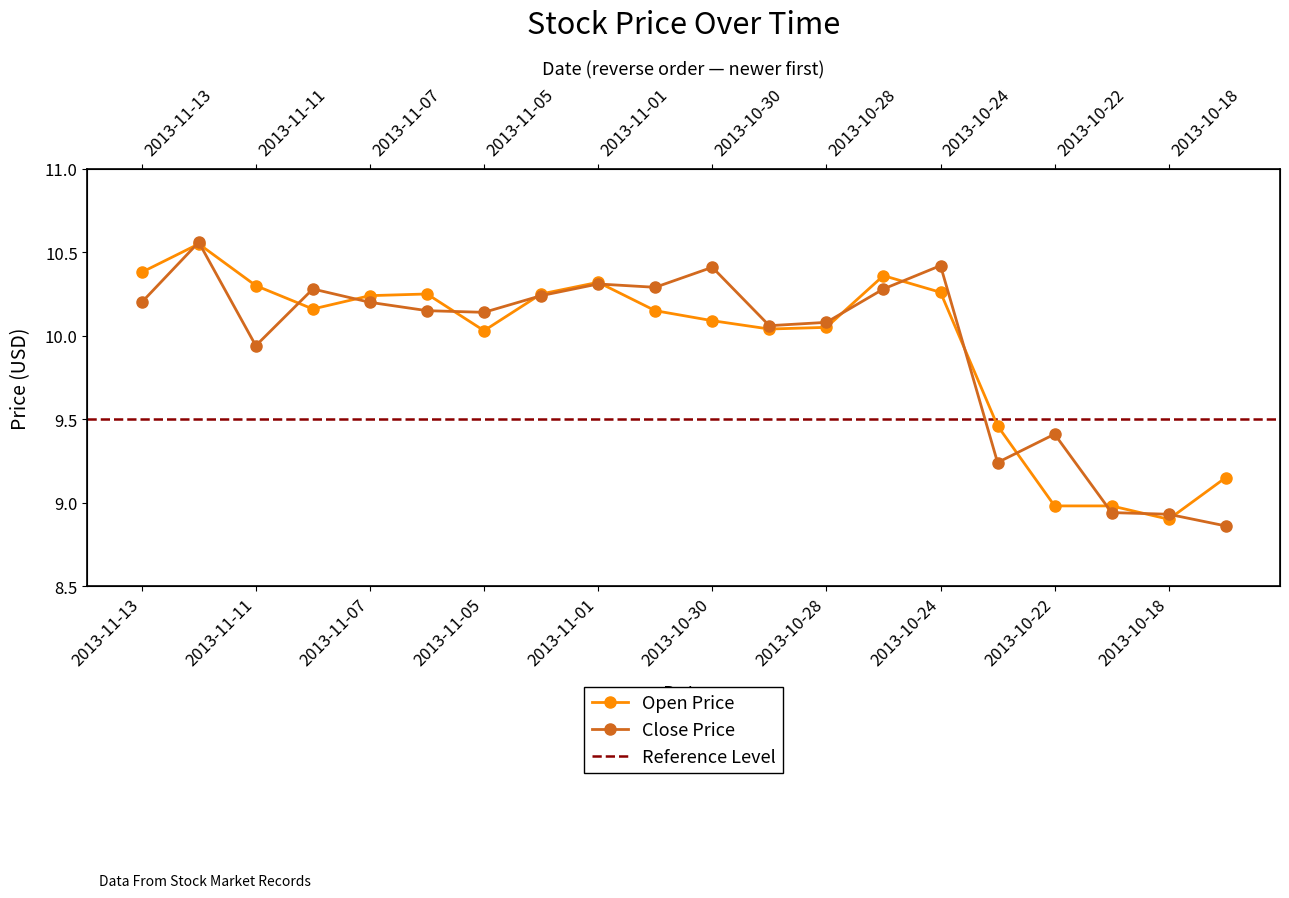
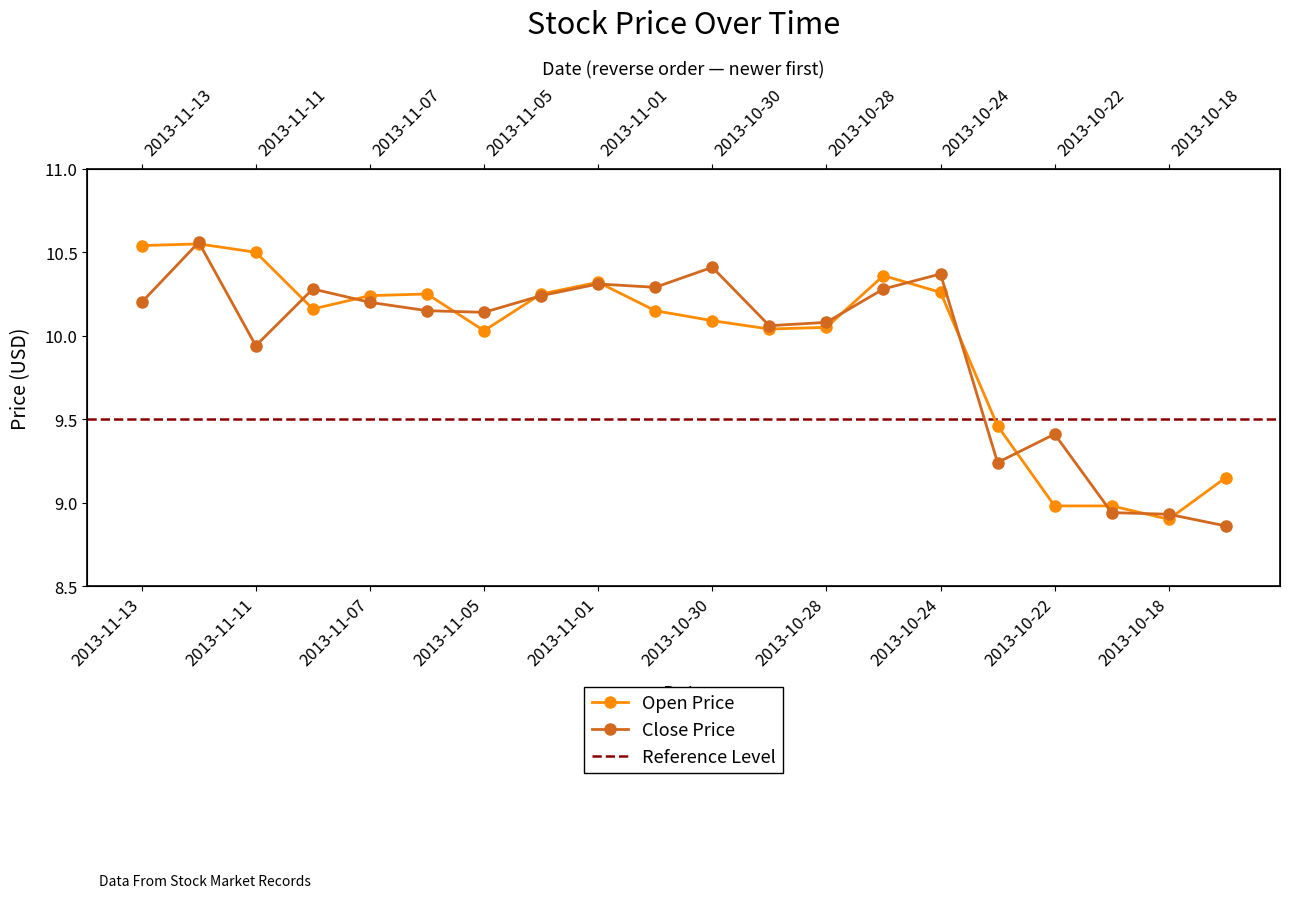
Open Price, 2013-11-13: 10.38 -> 10.54
Open Price, 2013-11-11: 10.3 -> 10.5
Close Price, 2013-10-24: 10.42 -> 10.37
